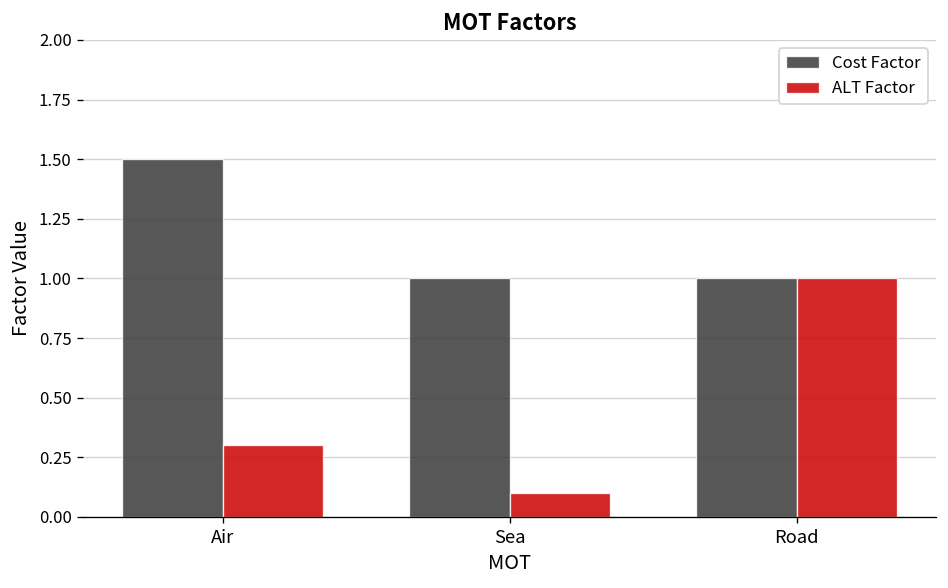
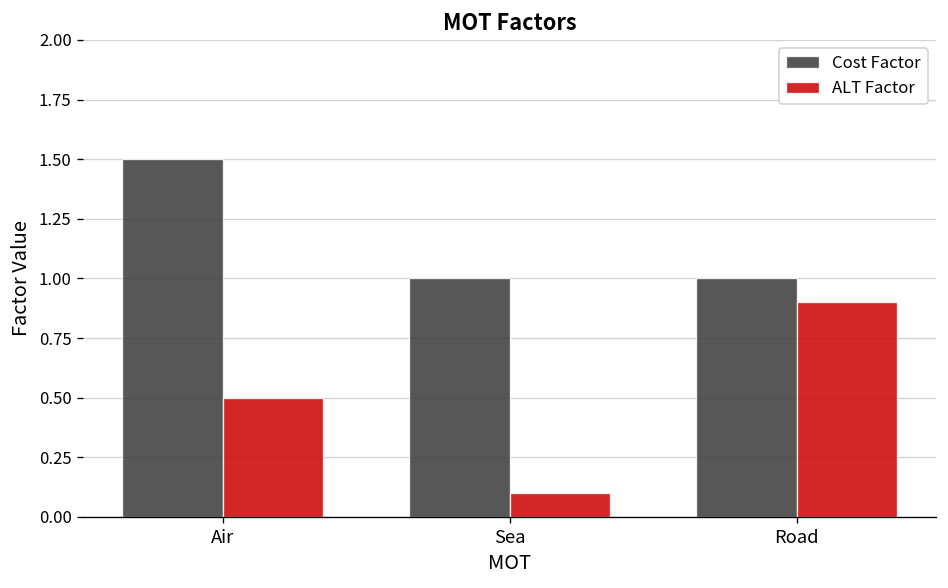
ALT Factor, Air: 0.3 -> 0.5
ALT Factor, Road: 1.0 -> 0.9
